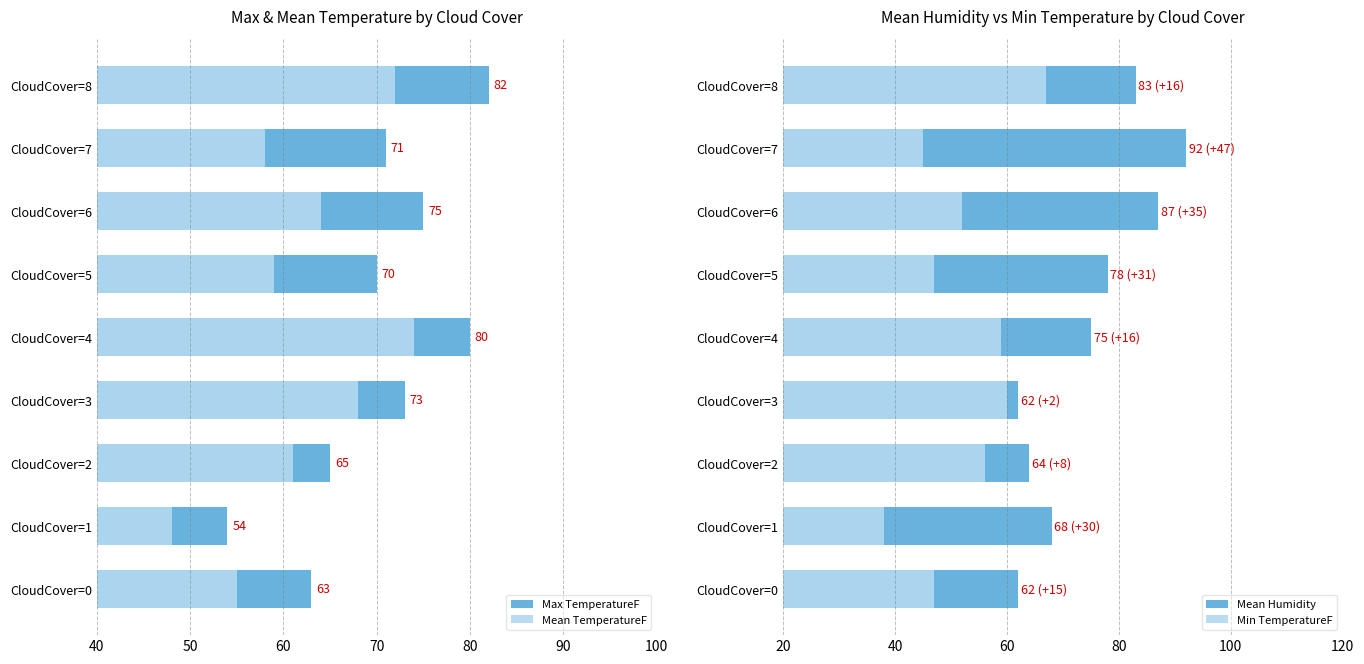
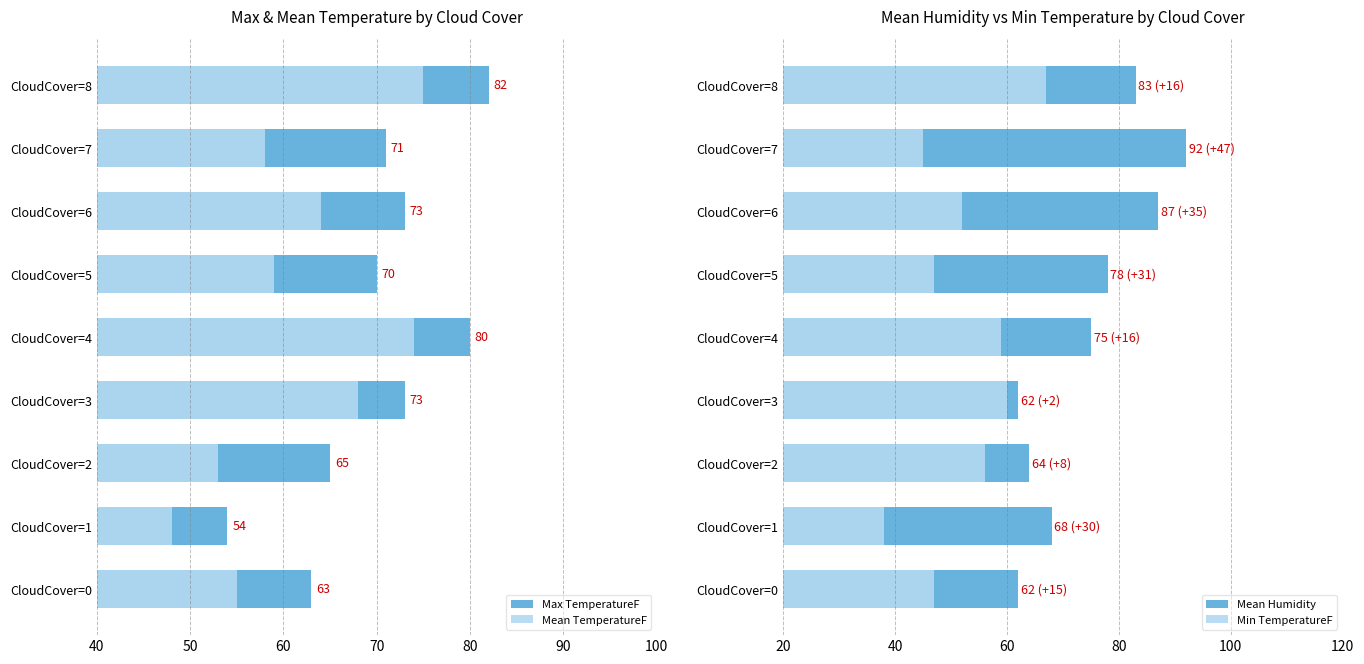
Max & Mean Temperature by Cloud Cover, Mean TemperatureF, CloudCover=8: 72 -> 75
Max & Mean Temperature by Cloud Cover, Max TemperatureF, CloudCover=6: 75 -> 73
Max & Mean Temperature by Cloud Cover, Mean TemperatureF, CloudCover=2: 61 -> 53
